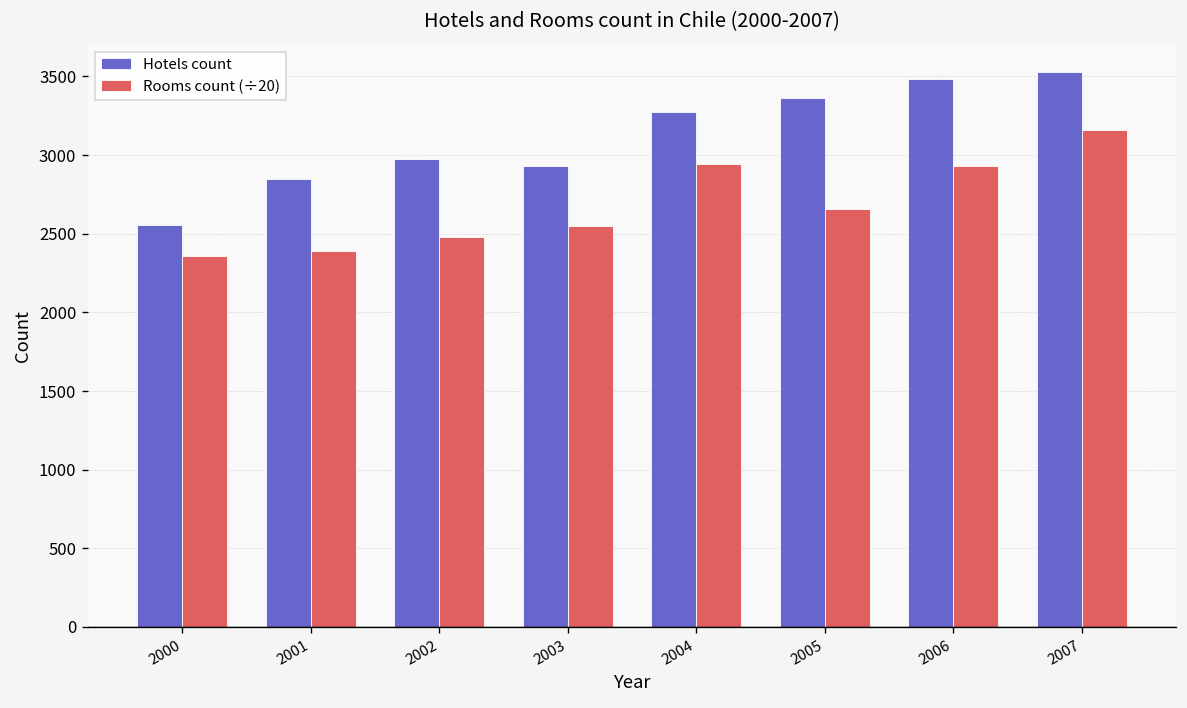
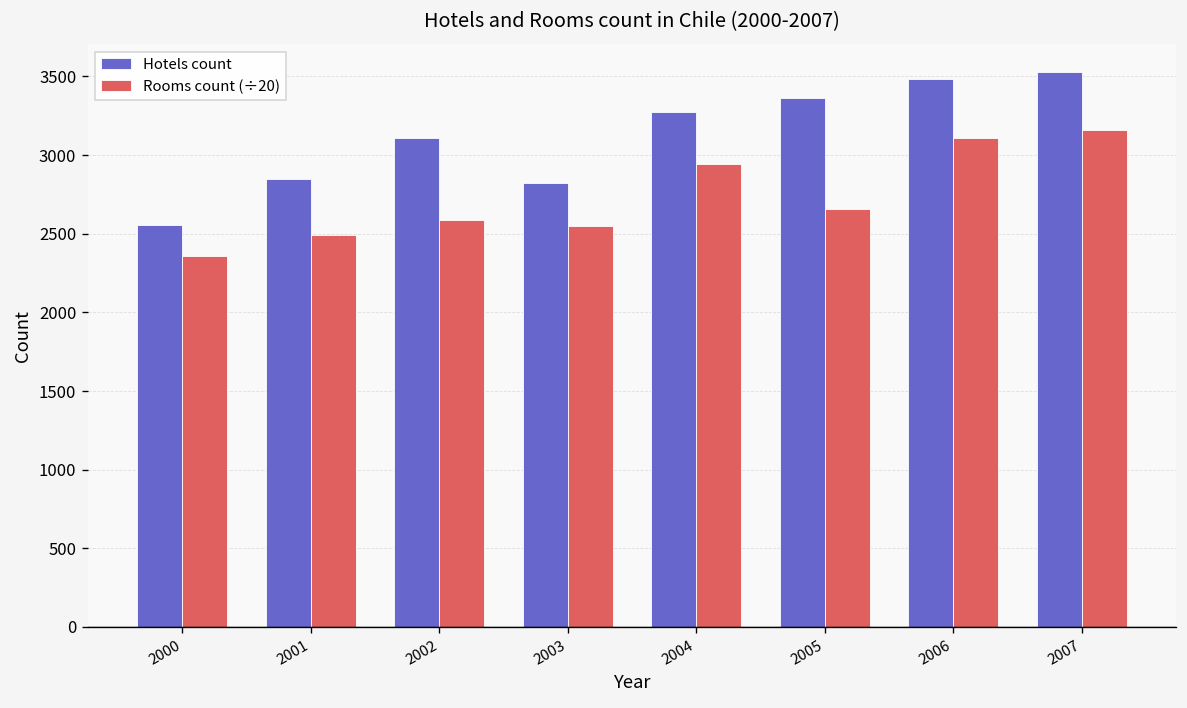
Rooms count (÷20), 2001: 2390 -> 2490
Hotels count, 2002: 2980 -> 3110
Rooms count (÷20), 2002: 2480 -> 2590
Hotels count, 2003: 2930 -> 2820
Rooms count (÷20), 2006: 2930 -> 3110
